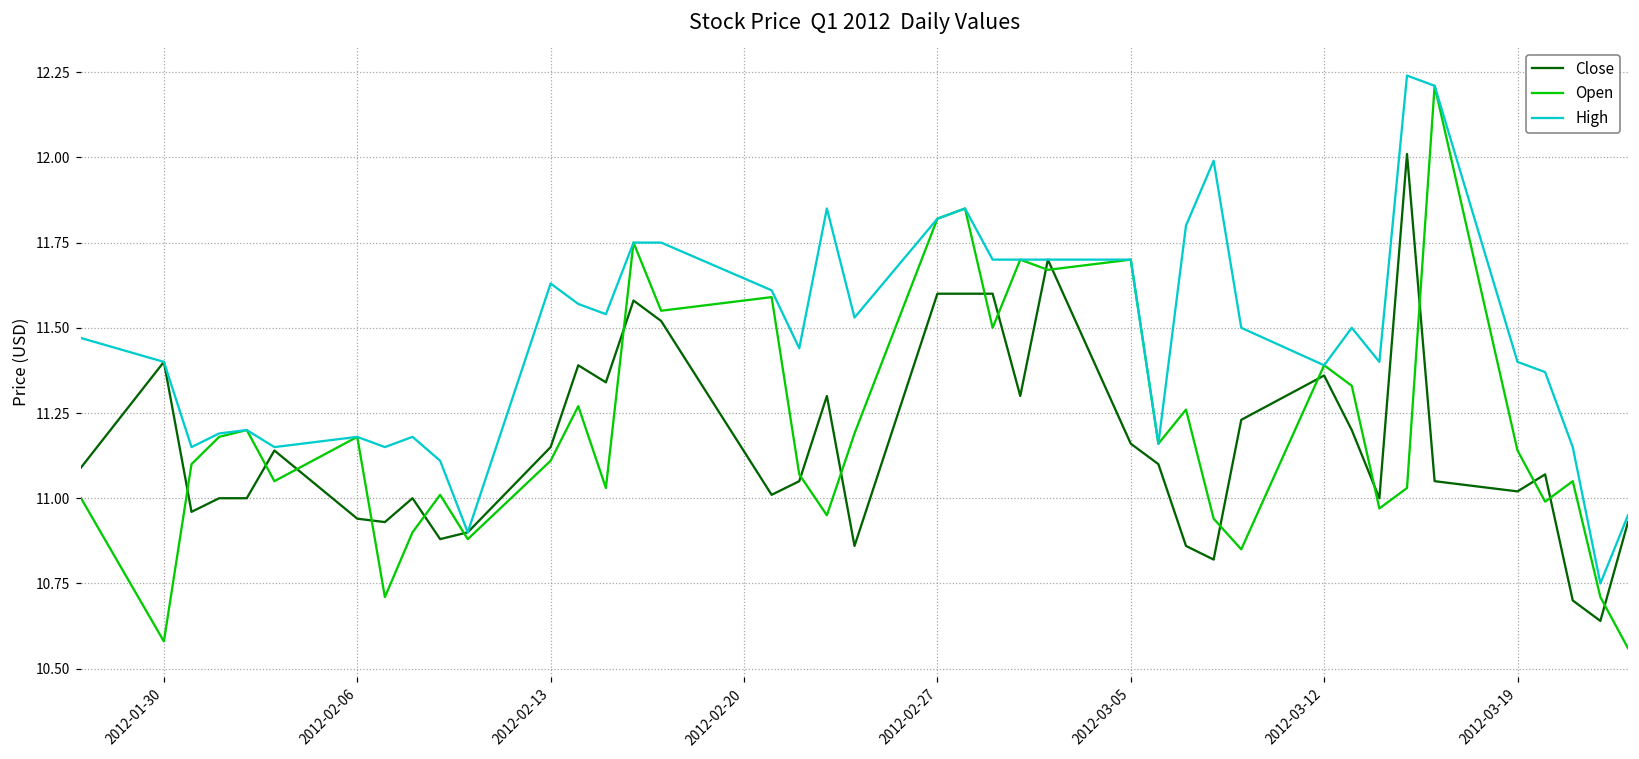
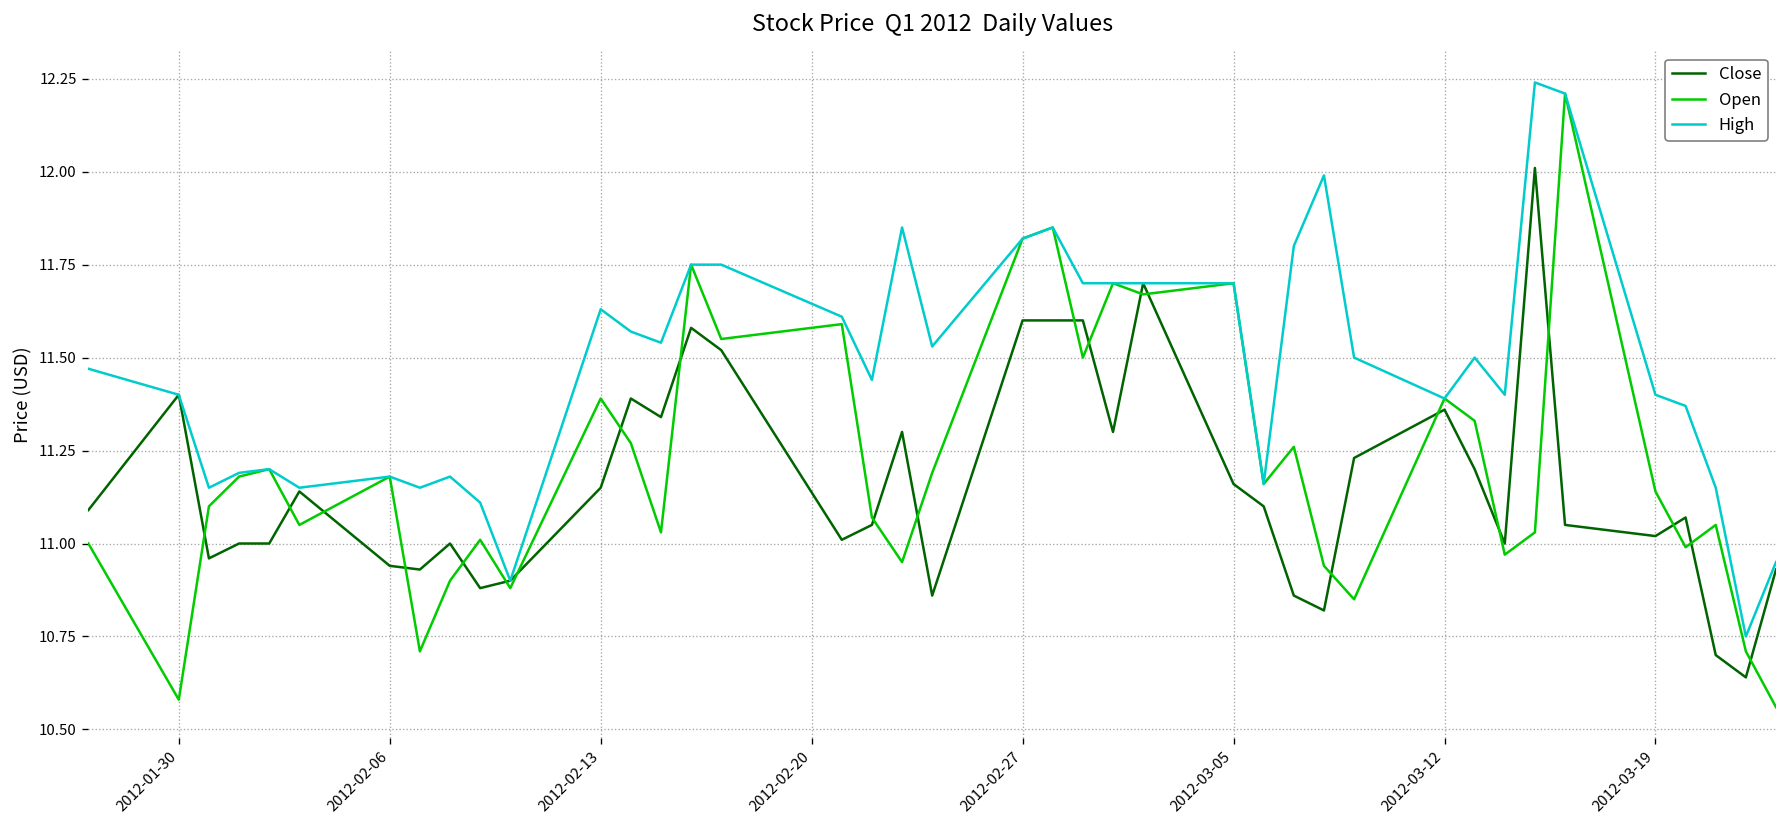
Open, 2012-02-13: 11.11 -> 11.39
